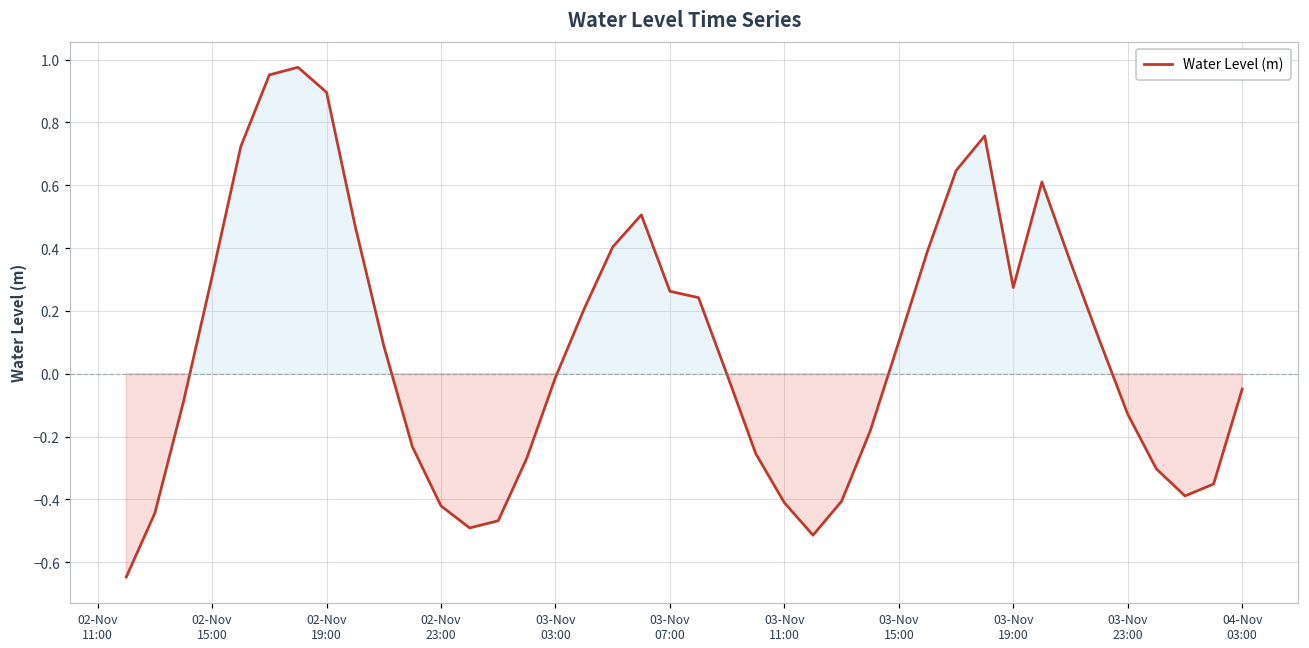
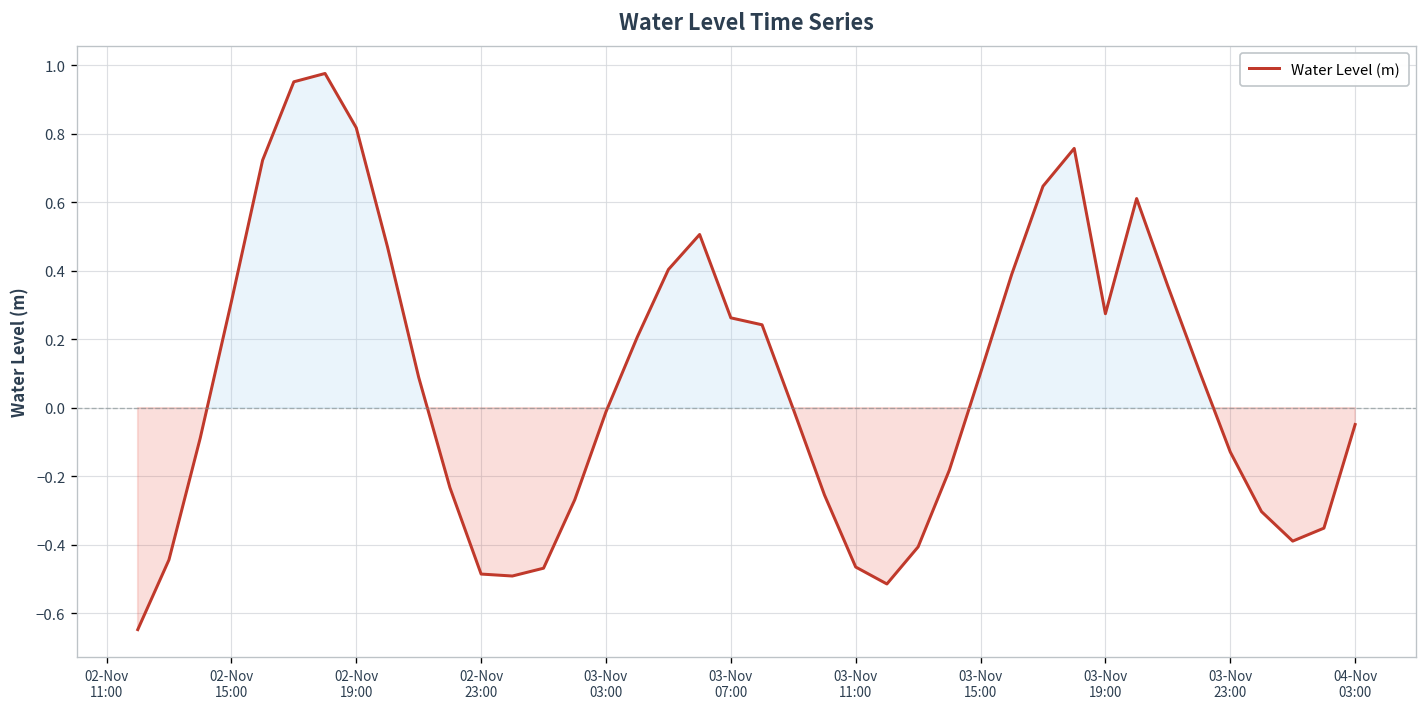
02-Nov 19:00: 0.90 -> 0.82
02-Nov 23:00: -0.42 -> -0.49
03-Nov 11:00: -0.41 -> -0.46
